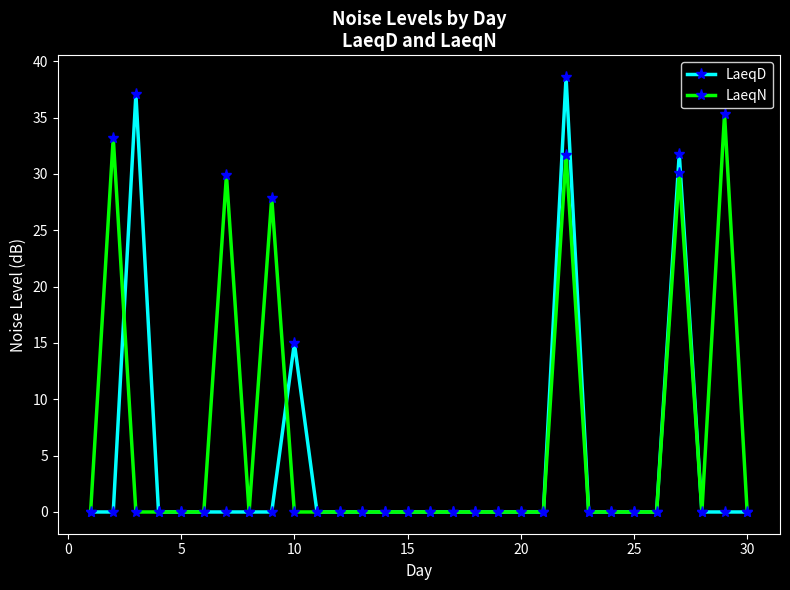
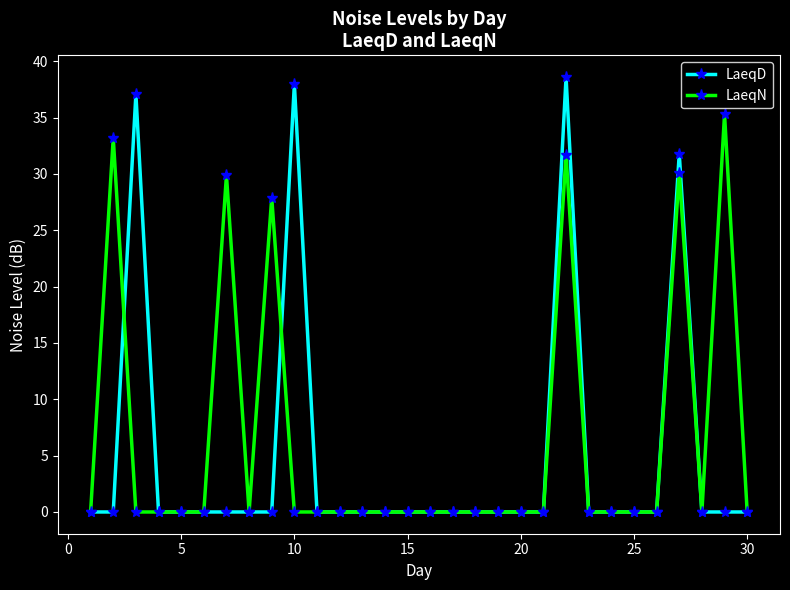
LaeqD, 10: 15 -> 38
